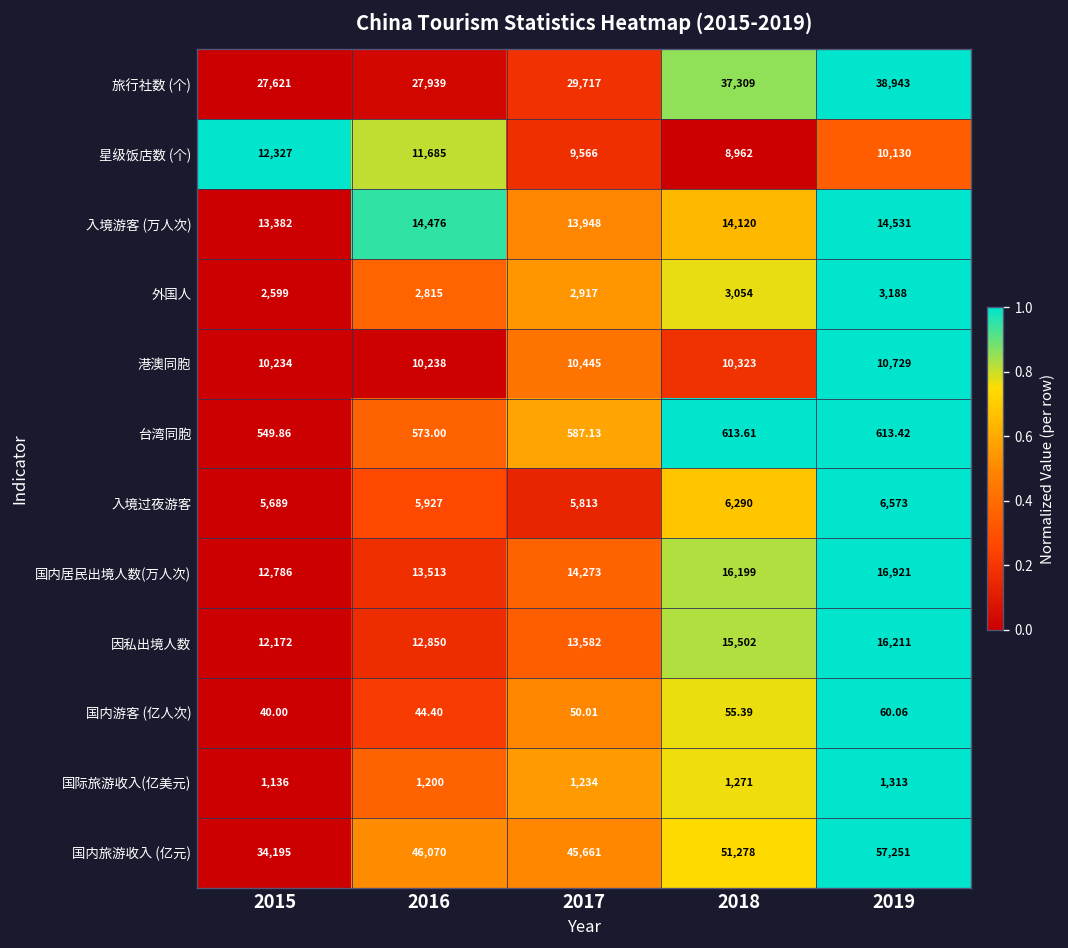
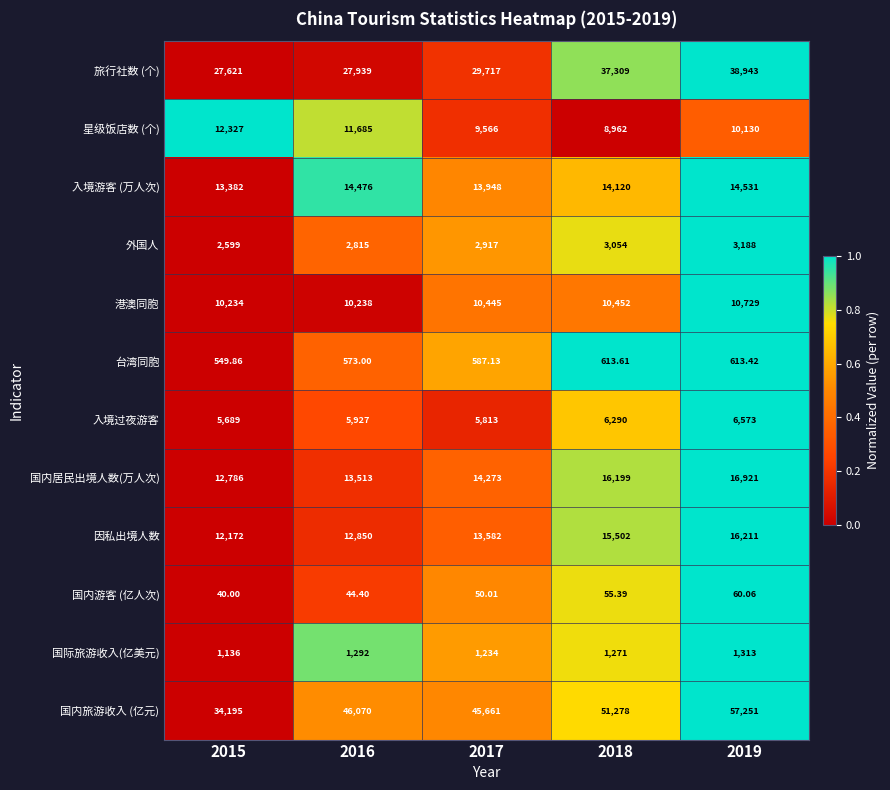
港澳同胞, 2018: 10,323 -> 10,452
国际旅游收入(亿美元), 2016: 1,200 -> 1,292
